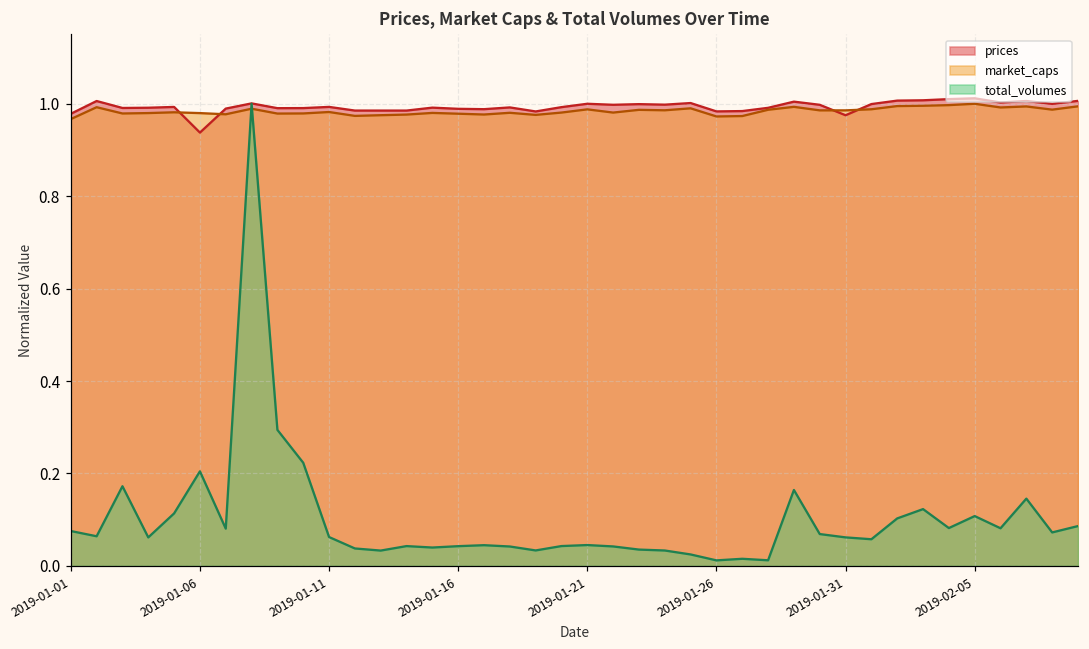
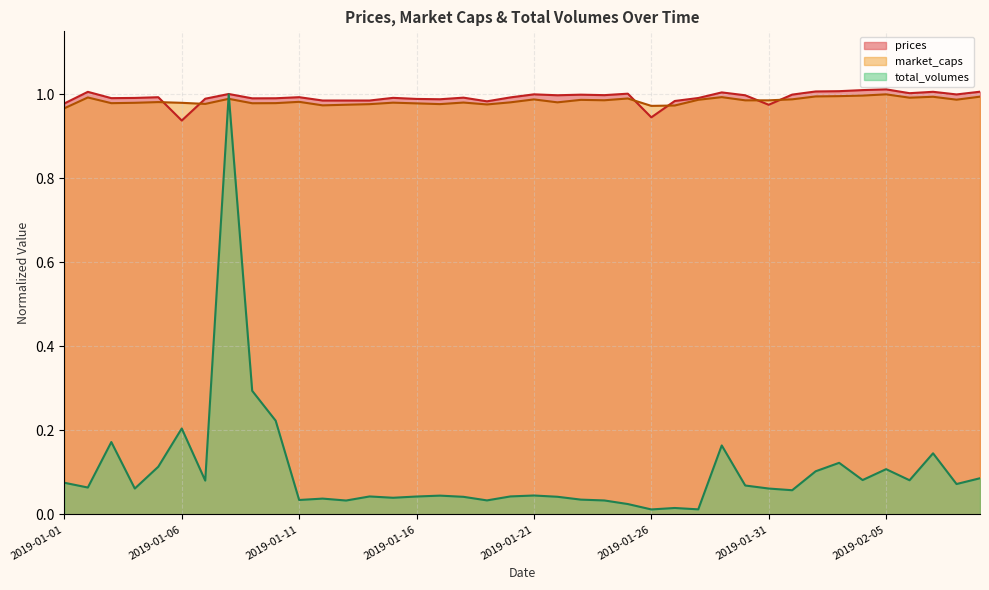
total_volumes, 2019-01-11: 0.06 -> 0.03
prices, 2019-01-26: 0.98 -> 0.95
